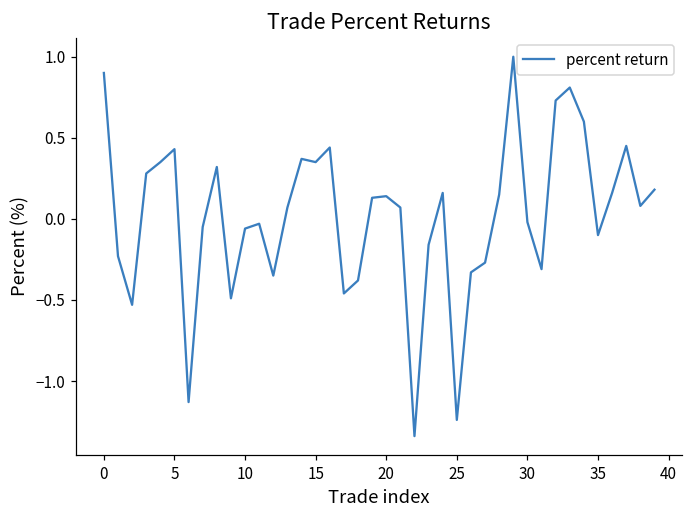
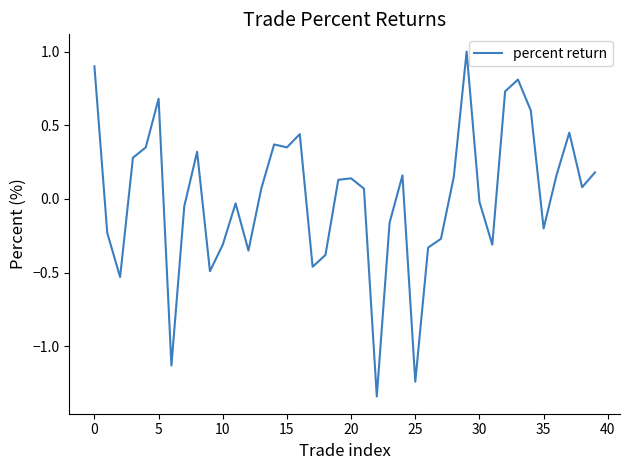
5: 0.43 -> 0.68
10: -0.06 -> -0.31
35: -0.1 -> -0.2
